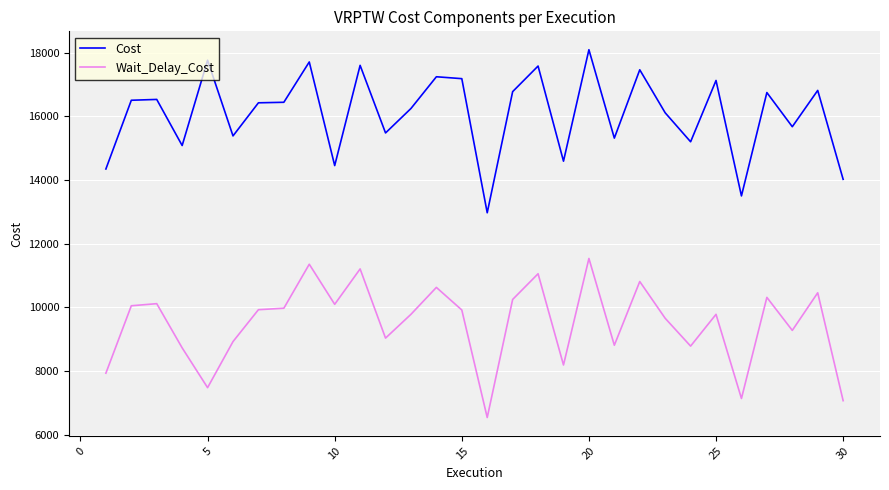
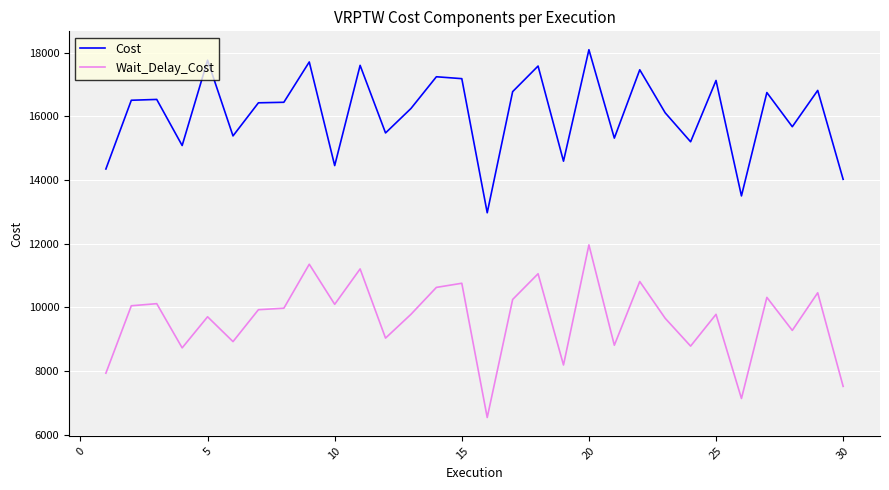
Wait_Delay_Cost, 5: 7500 -> 9700
Wait_Delay_Cost, 15: 9900 -> 10800
Wait_Delay_Cost, 20: 11500 -> 12000
Wait_Delay_Cost, 30: 7100 -> 7500
